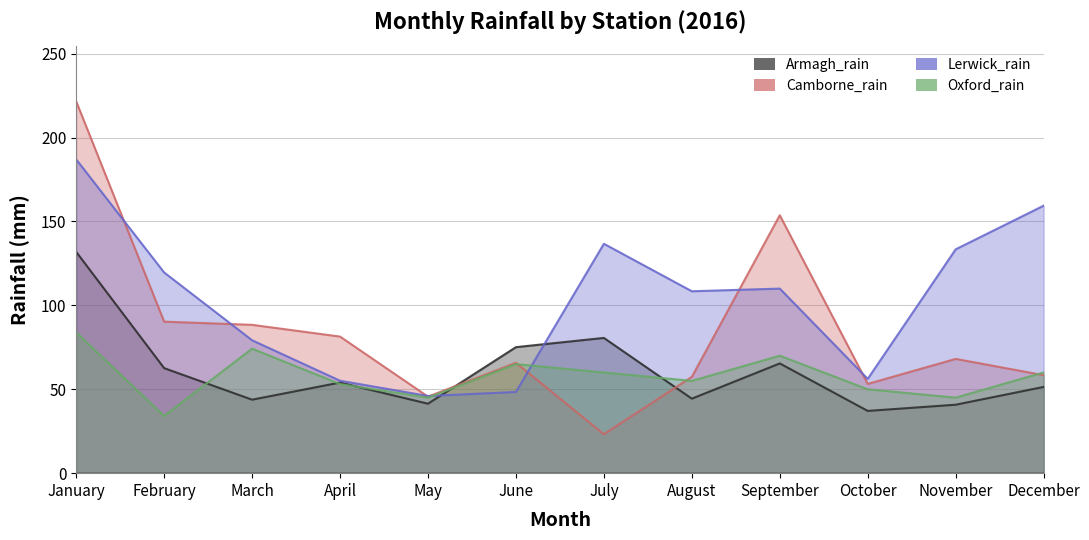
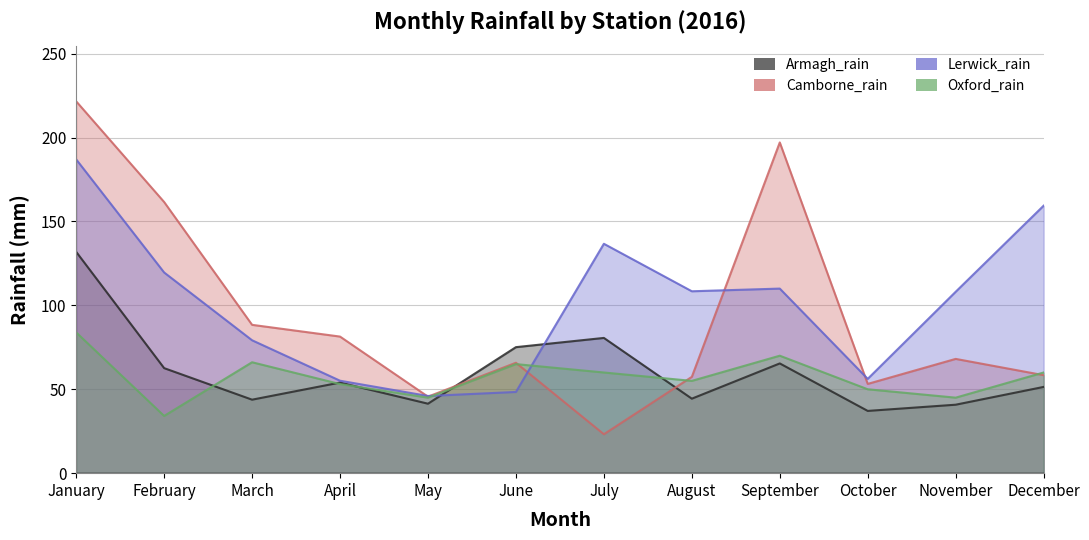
Camborne_rain, February: 90 -> 162
Oxford_rain, March: 74 -> 66
Camborne_rain, September: 154 -> 197
Lerwick_rain, November: 133 -> 108
